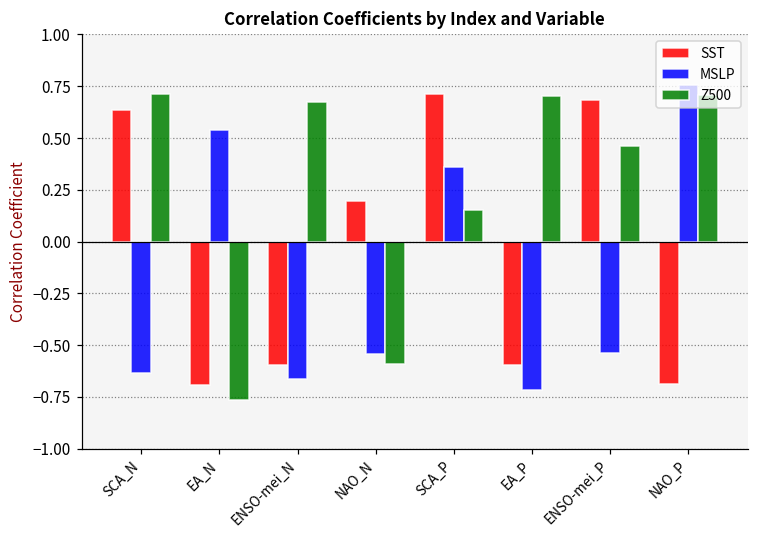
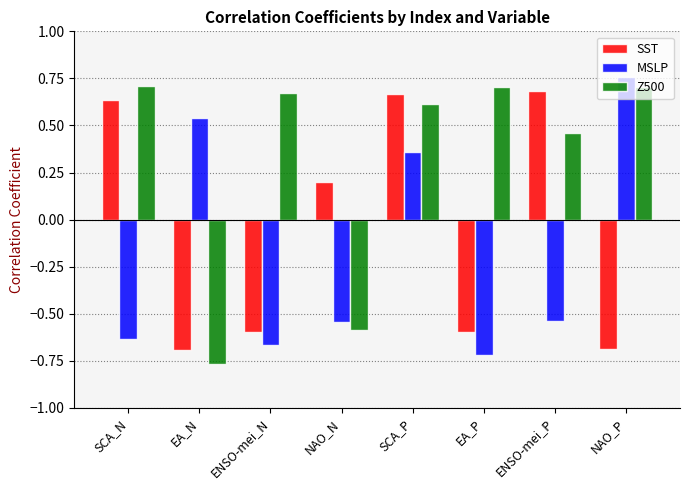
SST, SCA_P: 0.71 -> 0.67
Z500, SCA_P: 0.15 -> 0.62
